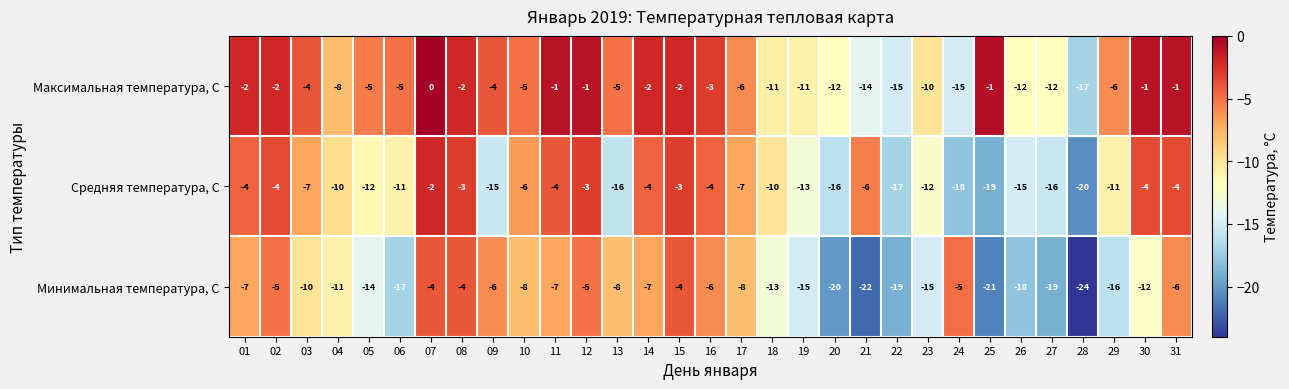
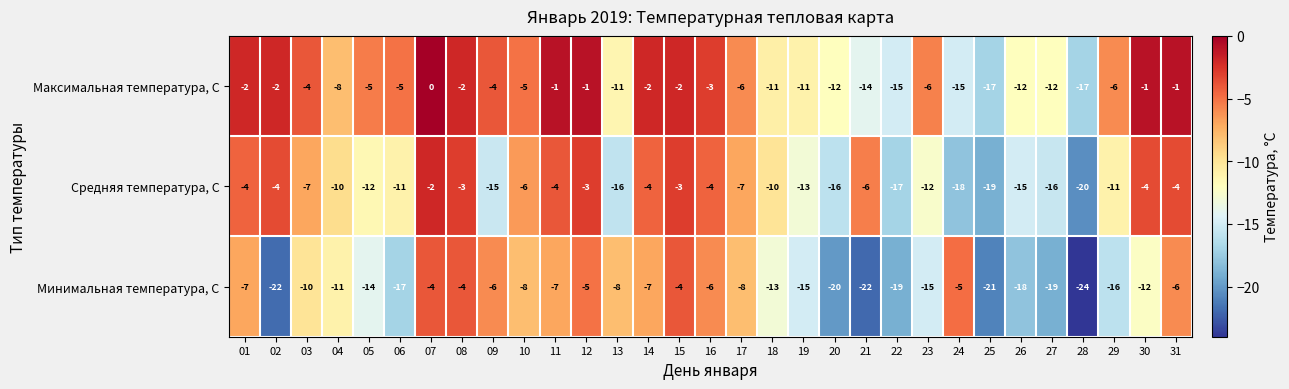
Максимальная температура, С, 13: -5 -> -11
Максимальная температура, С, 23: -10 -> -6
Максимальная температура, С, 25: -1 -> -17
Минимальная температура, С, 02: -5 -> -22
